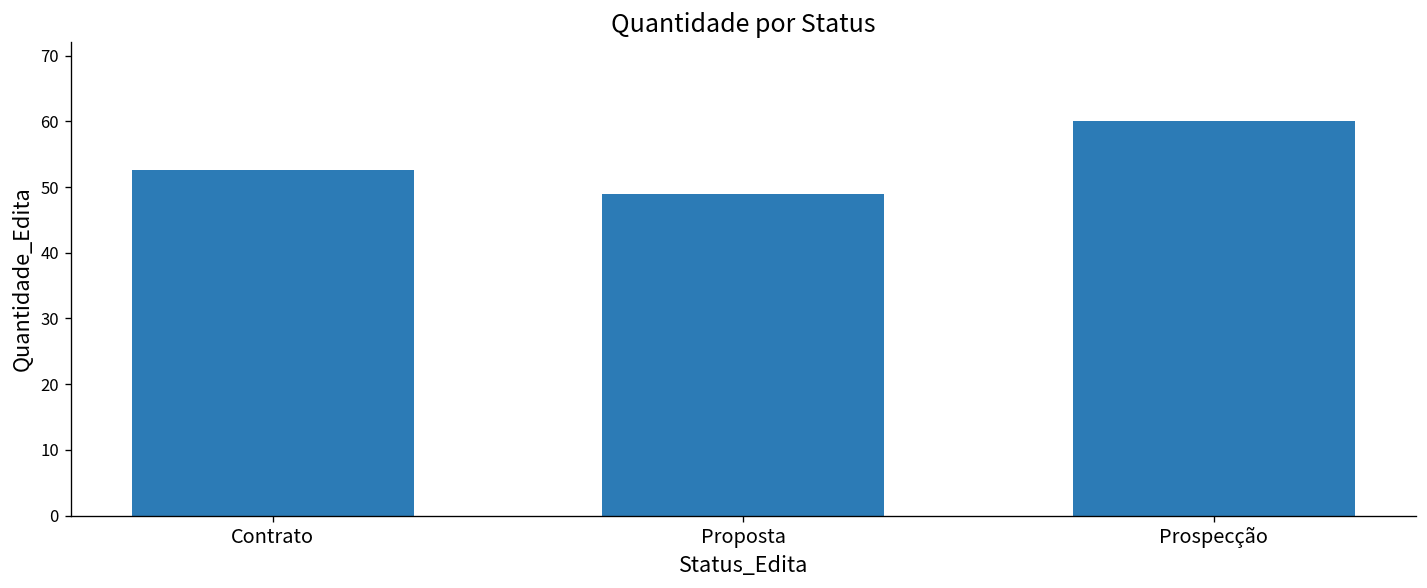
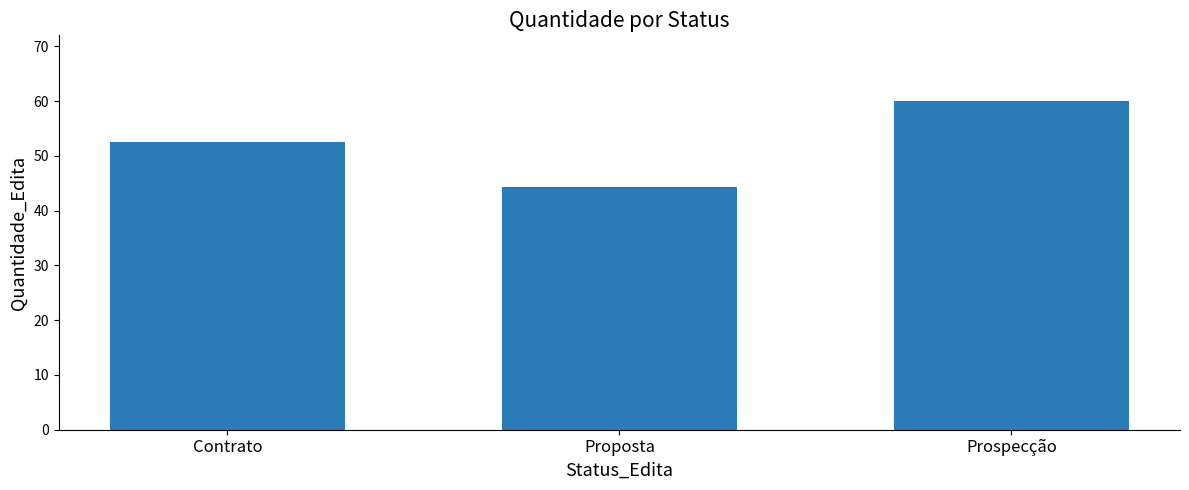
Proposta: 49 -> 44
